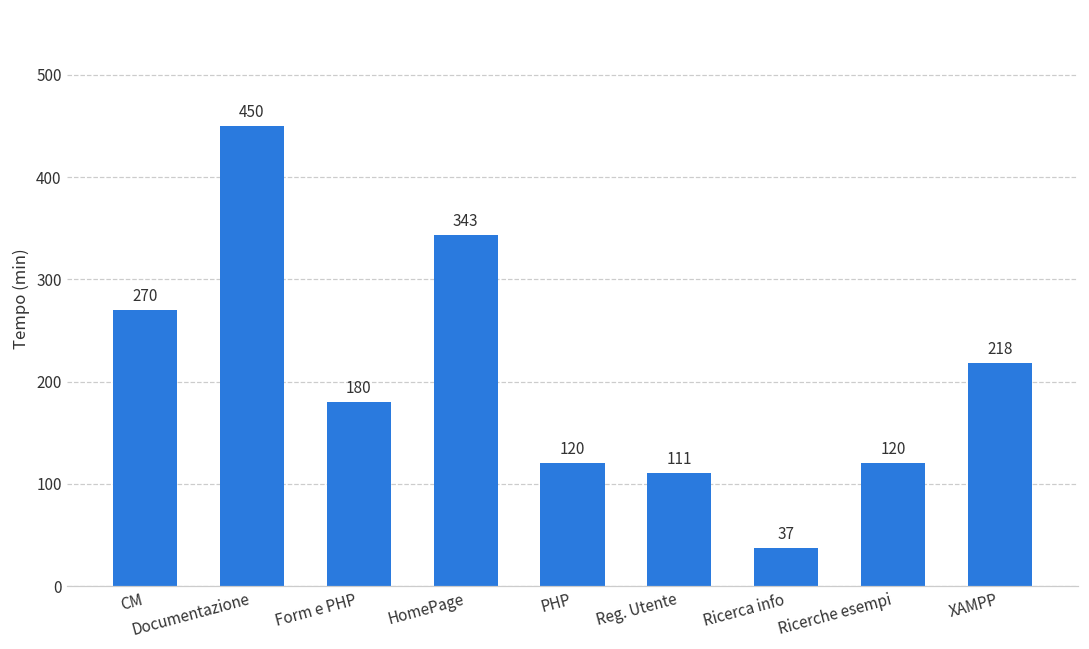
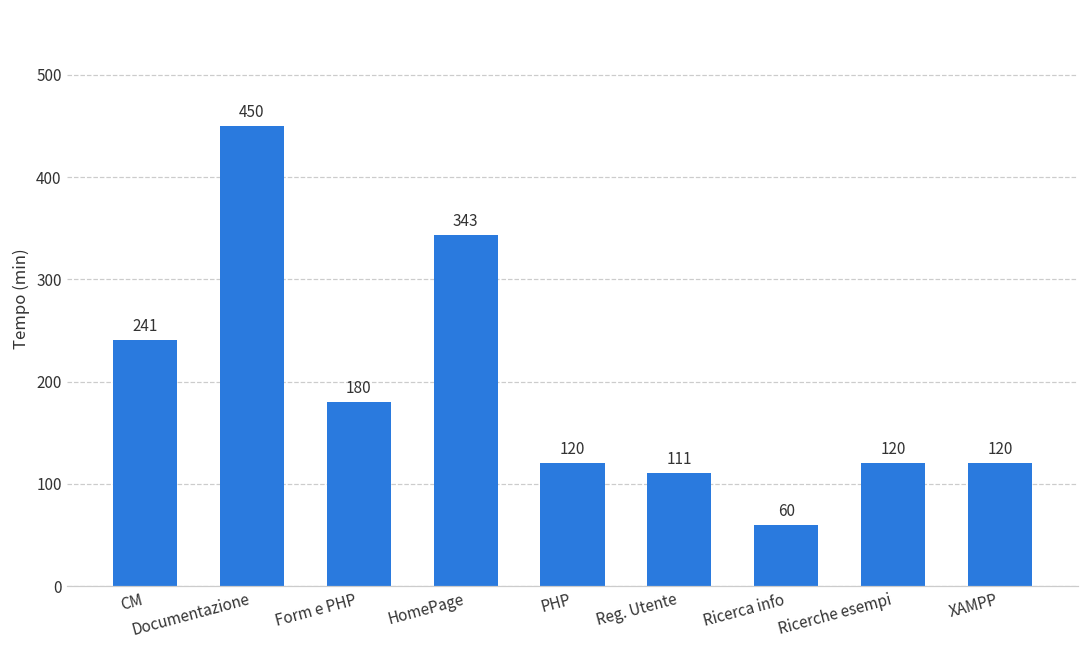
CM: 270 -> 241
Ricerca info: 37 -> 60
XAMPP: 218 -> 120
